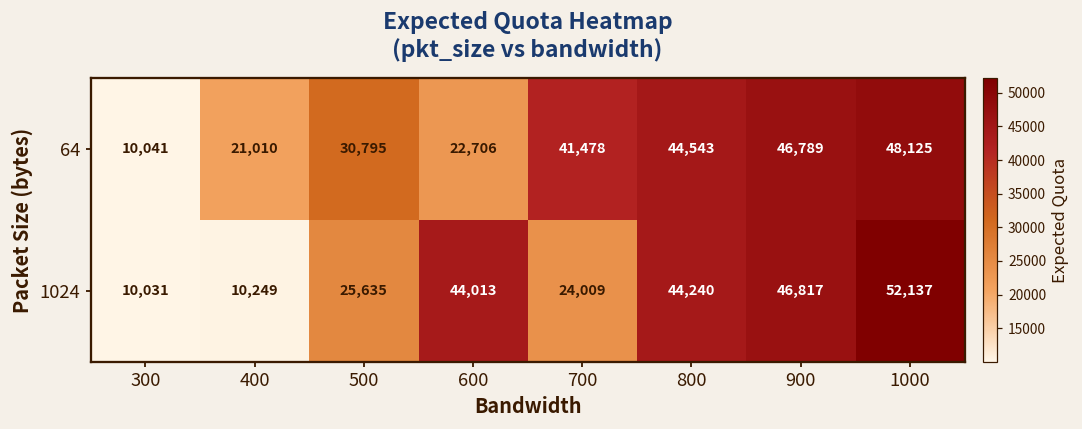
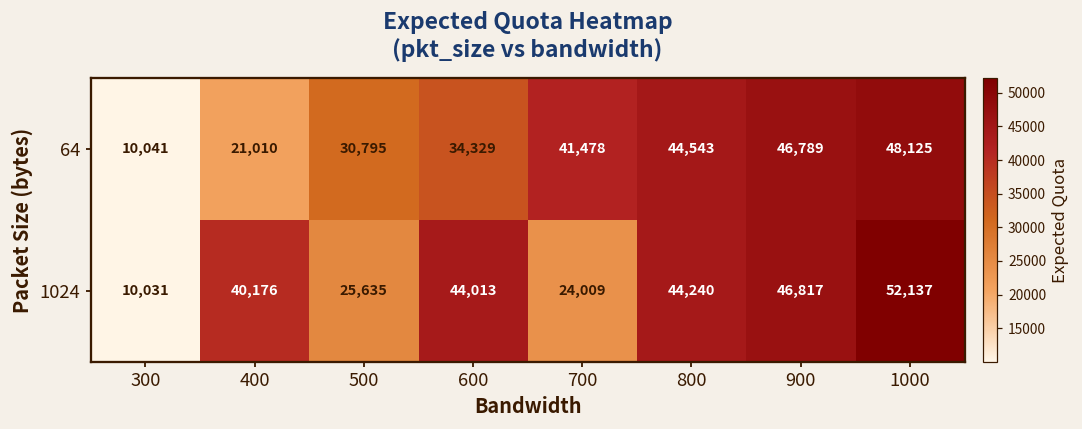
64, 600: 22,706 -> 34,329
1024, 400: 10,249 -> 40,176
